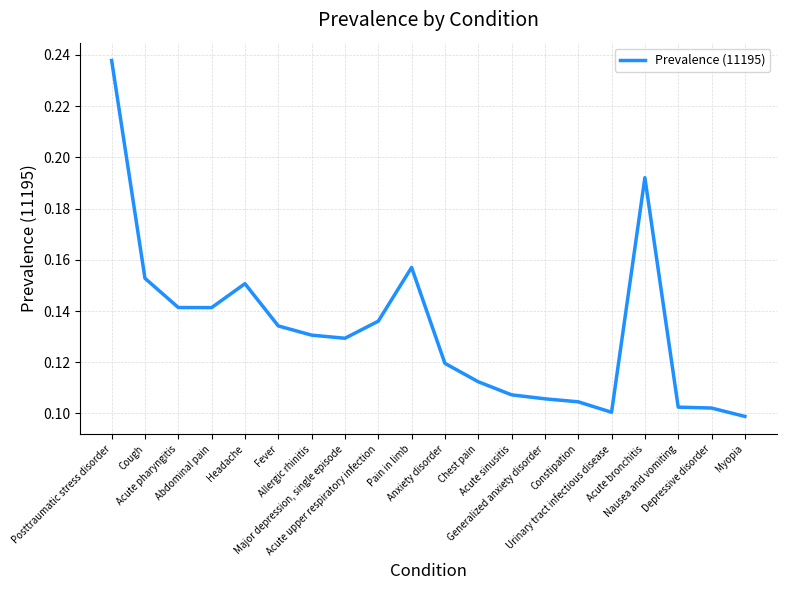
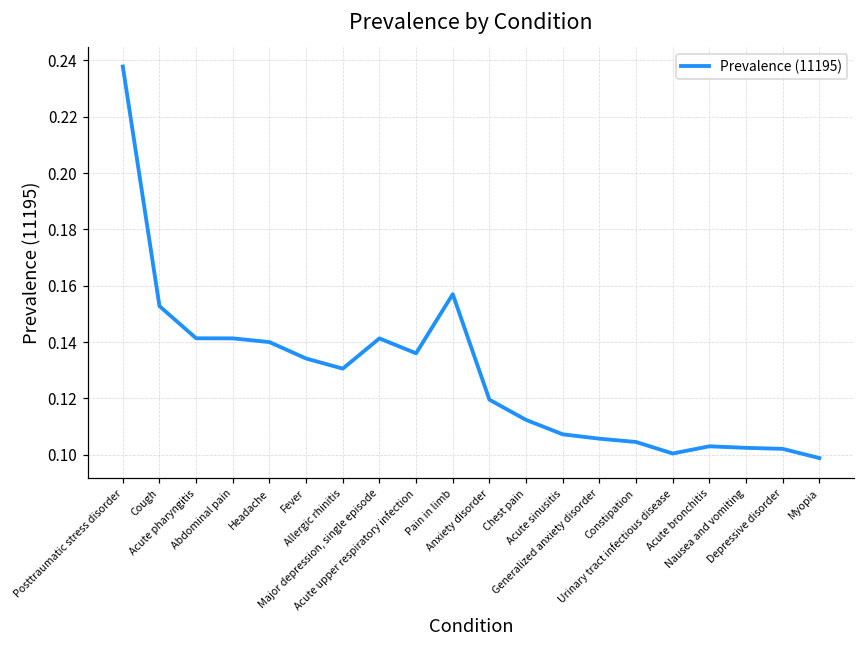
Headache: 0.151 -> 0.140
Major depression, single episode: 0.129 -> 0.141
Acute bronchitis: 0.192 -> 0.103
